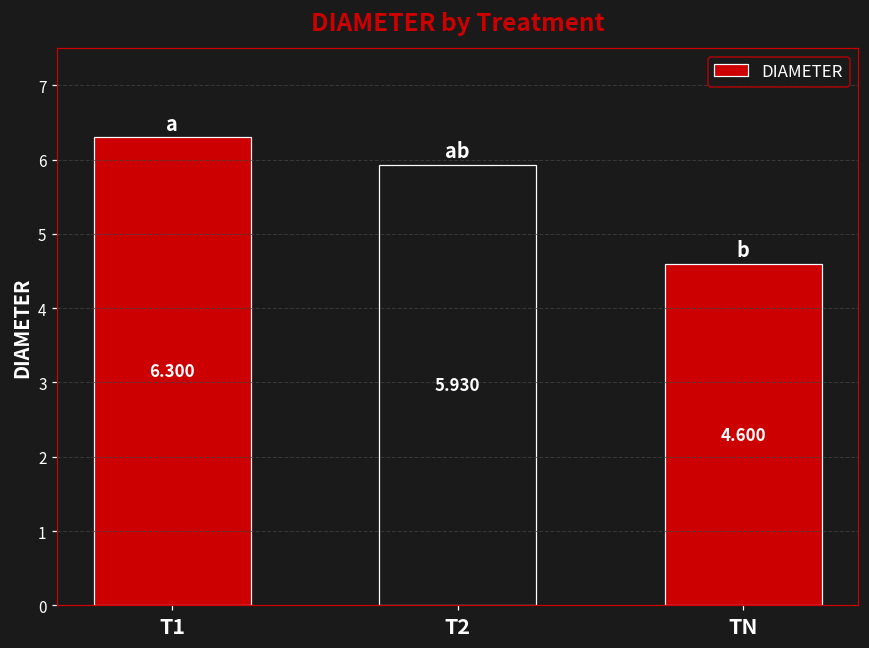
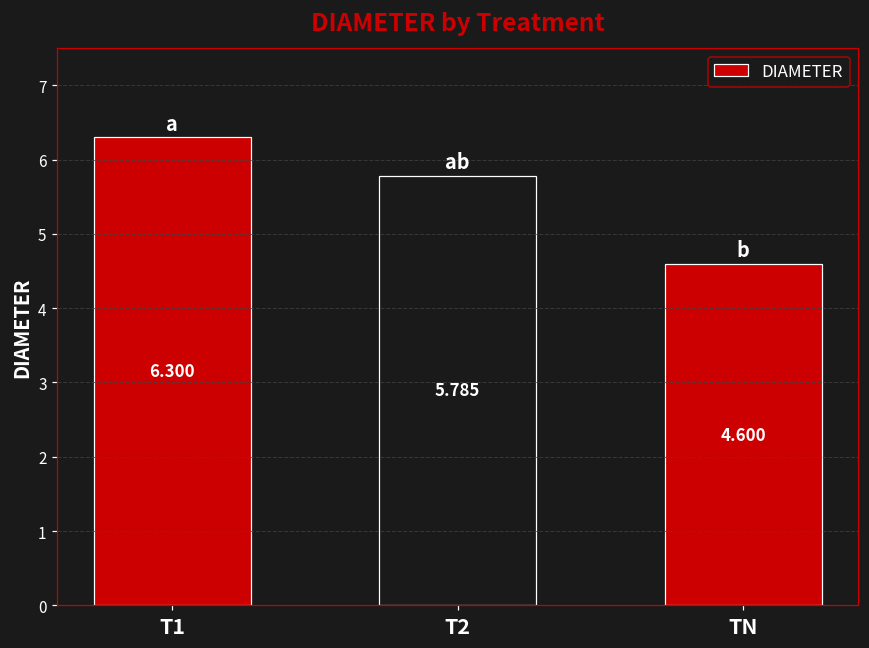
T2: 5.930 -> 5.785
